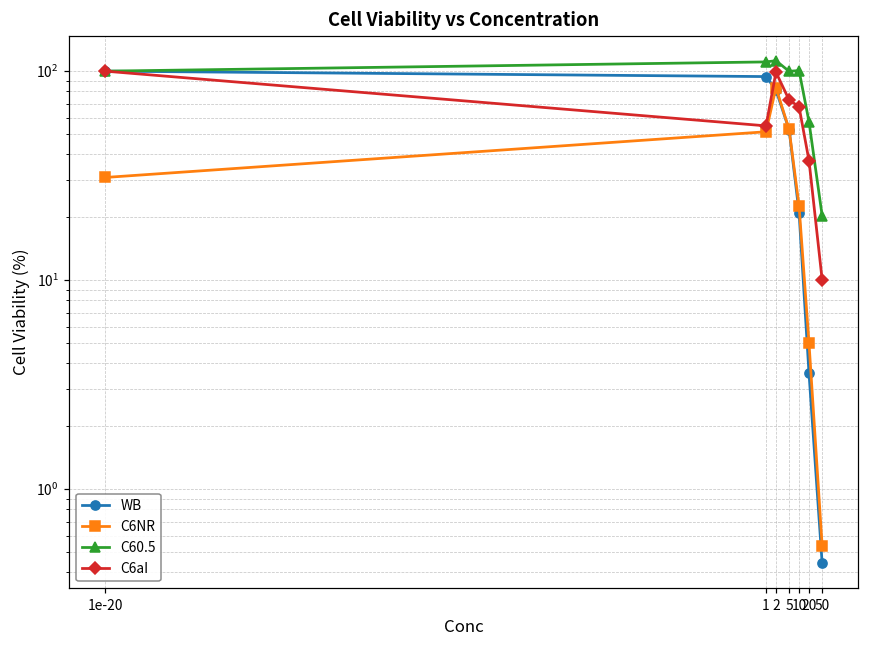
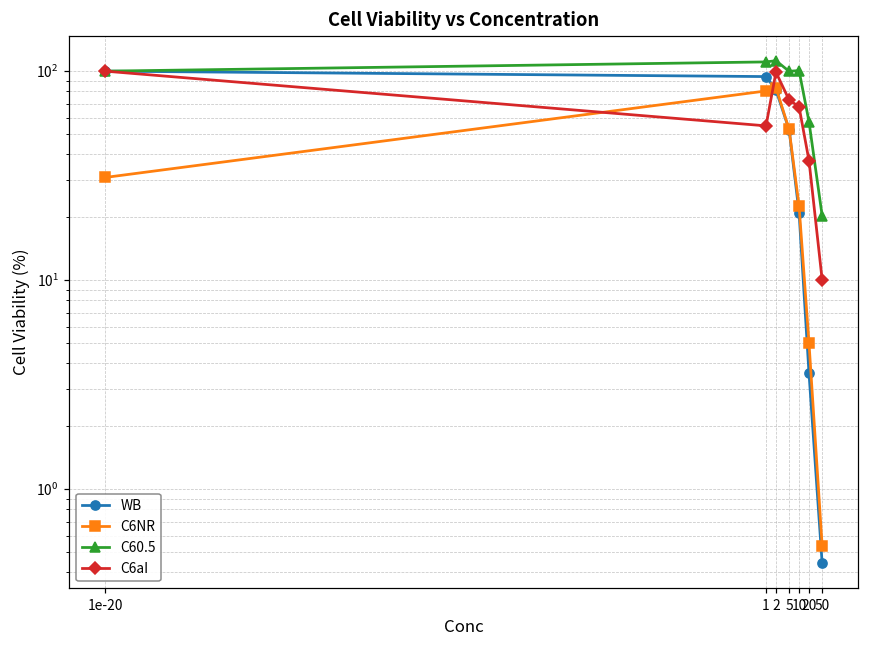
C6NR, 1: 51 -> 80
